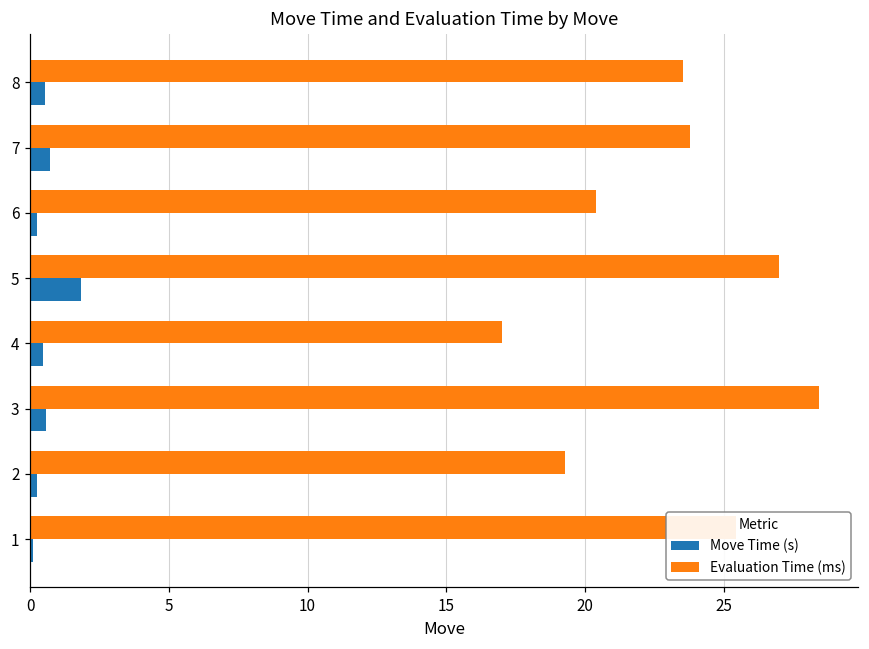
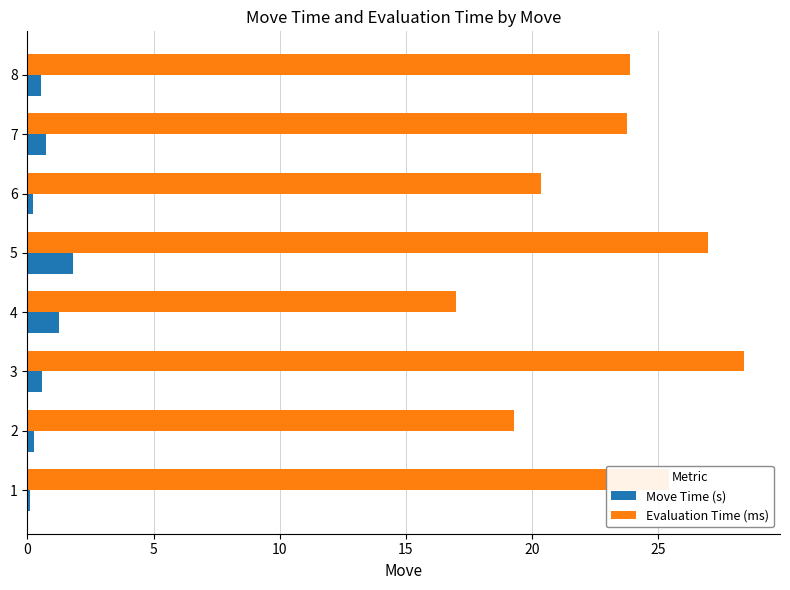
Evaluation Time (ms), 8: 23.5 -> 23.9
Move Time (s), 4: 0.5 -> 1.3
